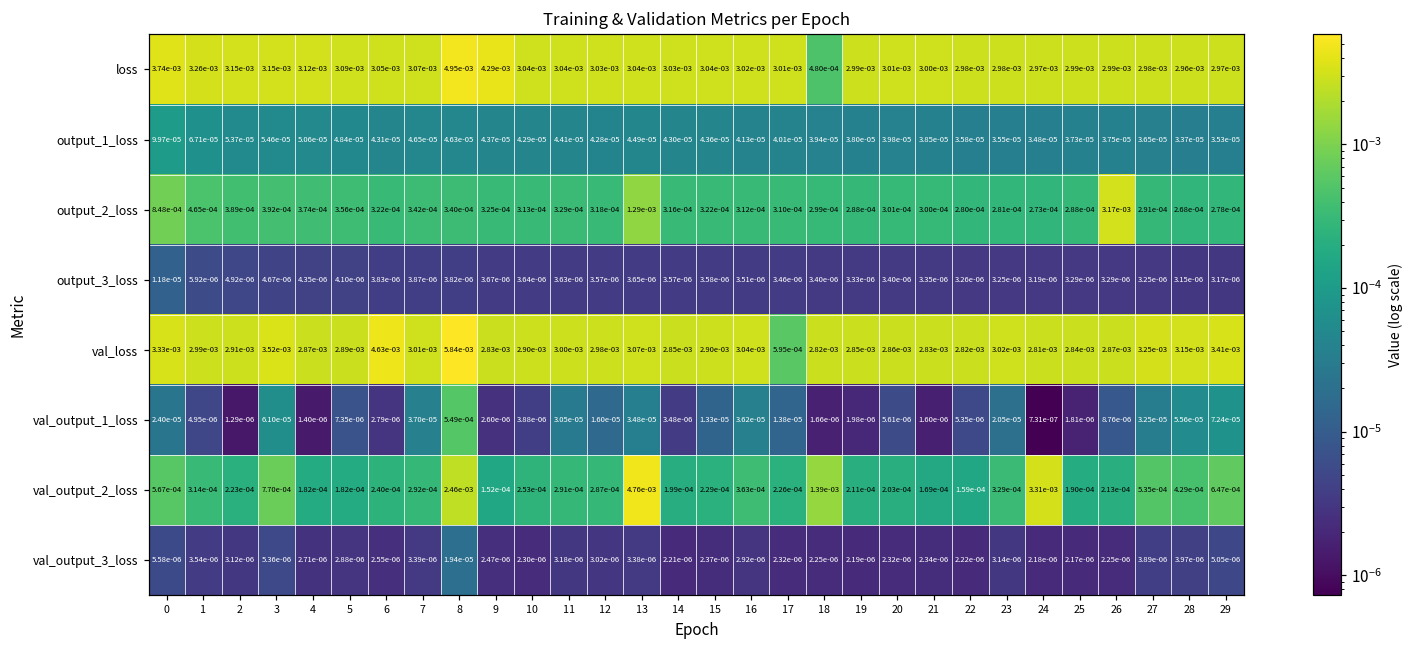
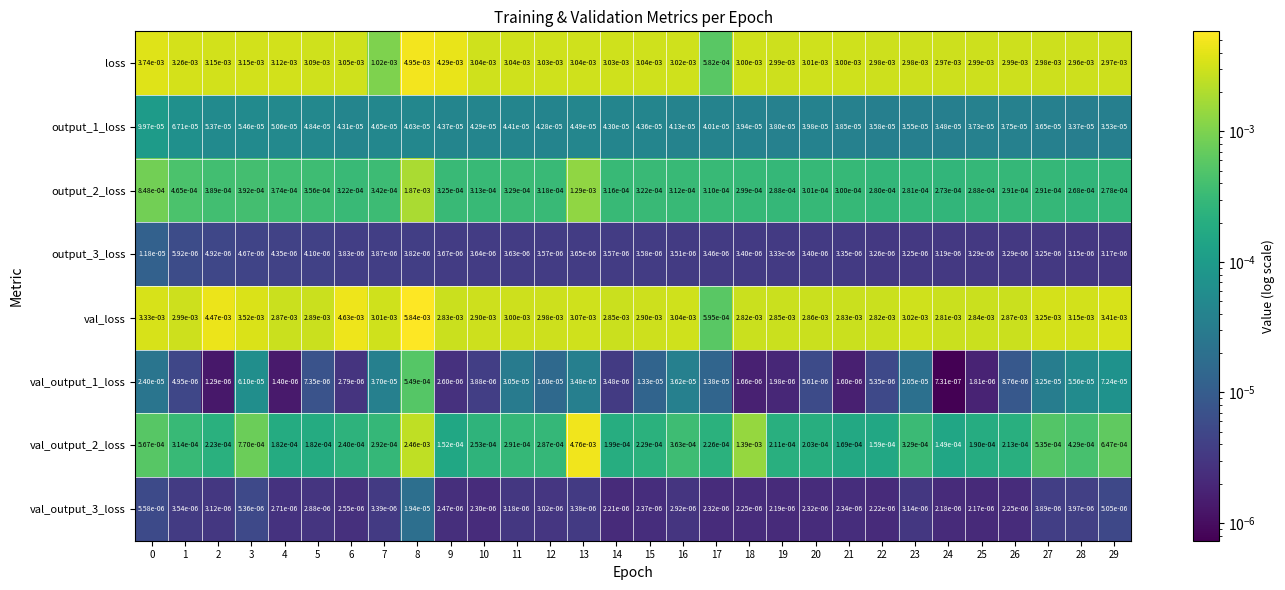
loss, 7: 3.07e-03 -> 1.02e-03
loss, 17: 3.01e-03 -> 5.82e-04
loss, 18: 4.80e-04 -> 3.00e-03
output_2_loss, 8: 3.40e-04 -> 1.87e-03
output_2_loss, 26: 3.17e-03 -> 2.91e-04
val_loss, 2: 2.91e-03 -> 4.47e-03
val_output_2_loss, 24: 3.31e-03 -> 1.49e-04
